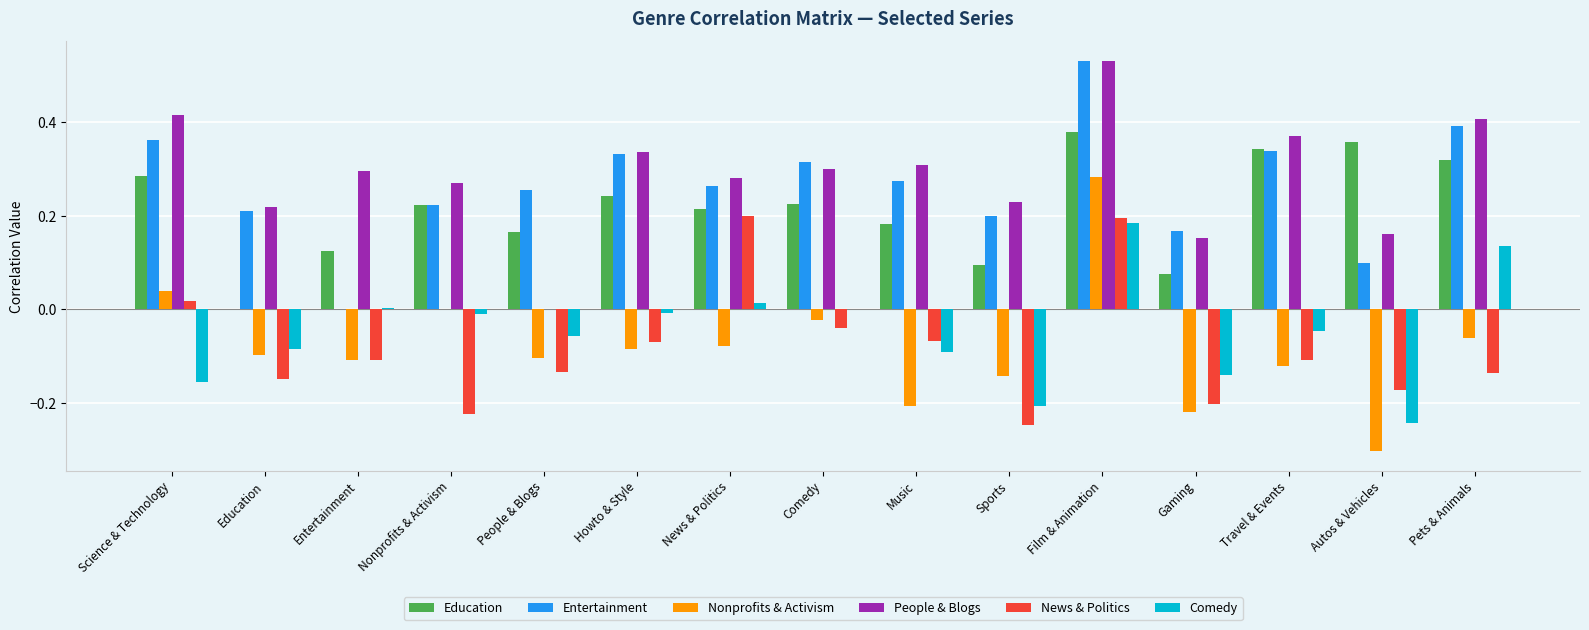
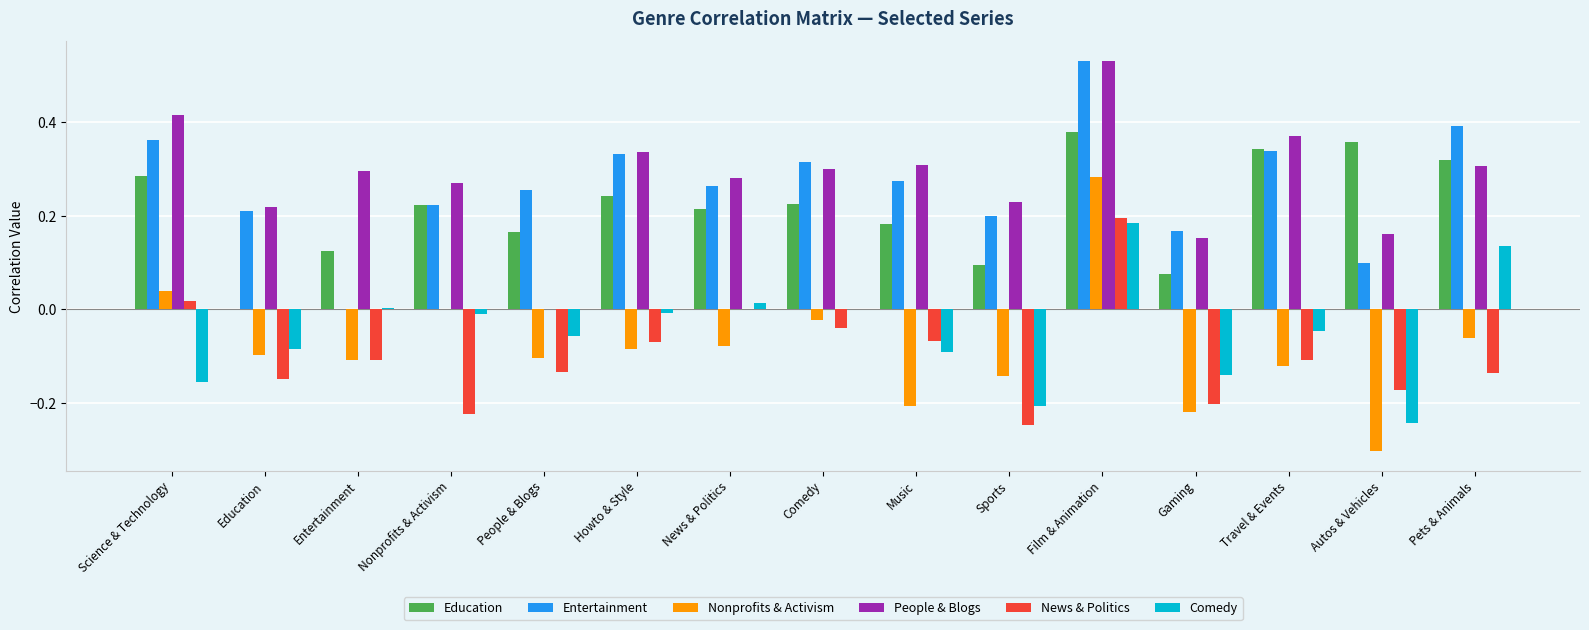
News & Politics, News & Politics: 0.2 -> 0.0
People & Blogs, Pets & Animals: 0.41 -> 0.31
